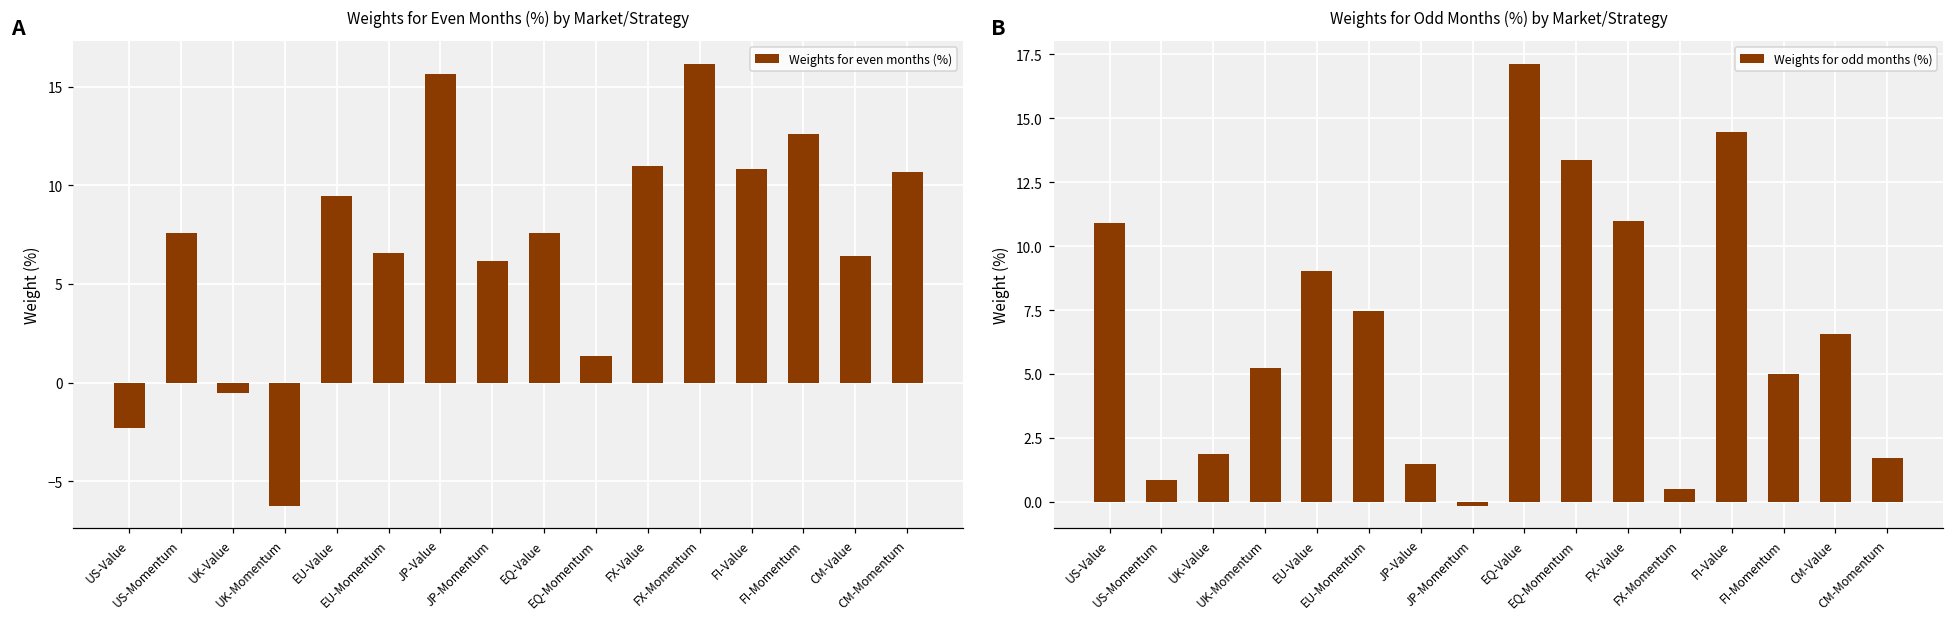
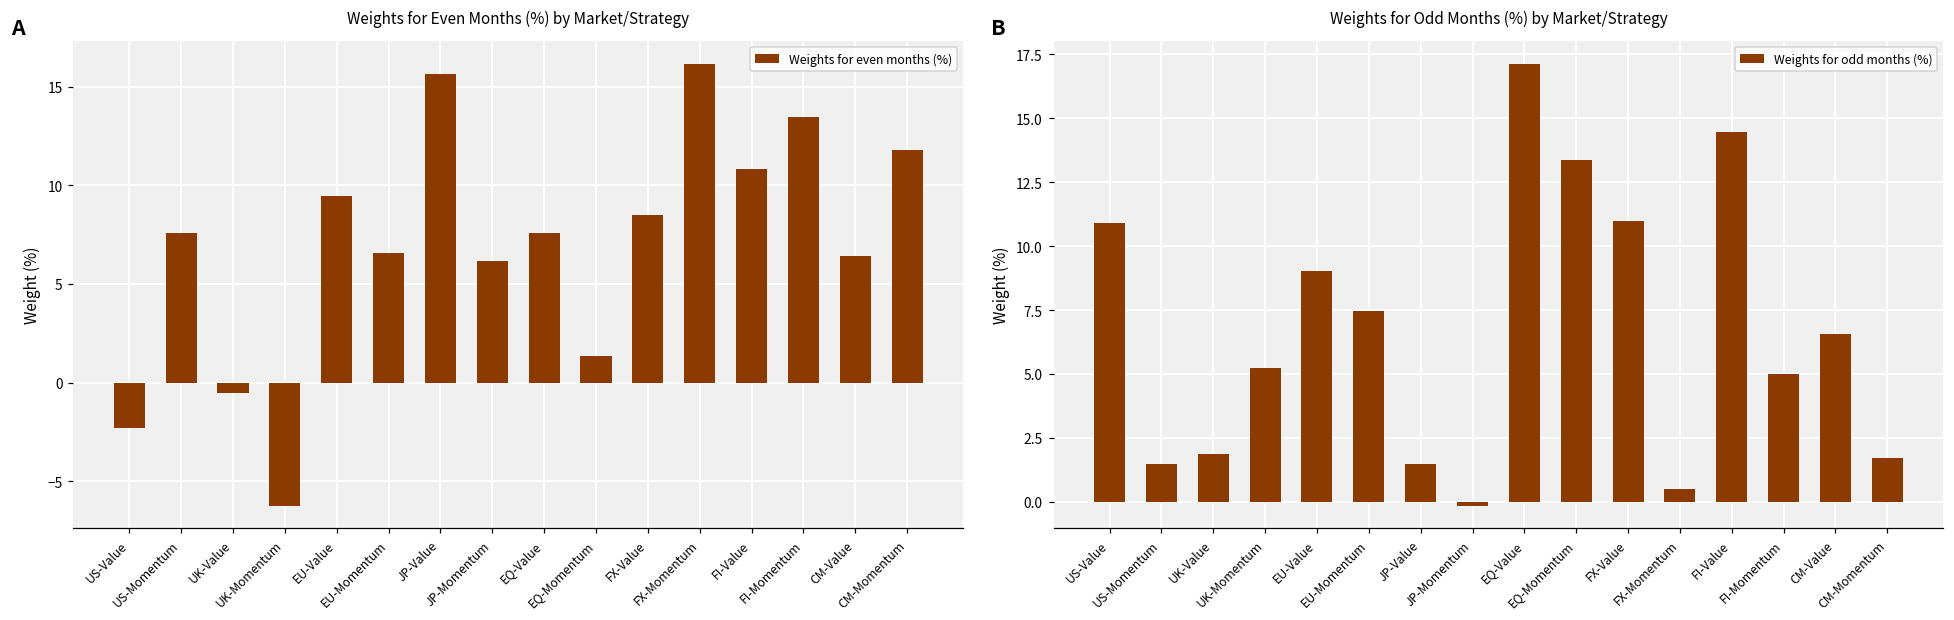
Weights for Even Months (%) by Market/Strategy, FX-Value: 11.0 -> 8.5
Weights for Even Months (%) by Market/Strategy, FI-Momentum: 12.6 -> 13.5
Weights for Even Months (%) by Market/Strategy, CM-Momentum: 10.7 -> 11.8
Weights for Odd Months (%) by Market/Strategy, US-Momentum: 0.9 -> 1.5
